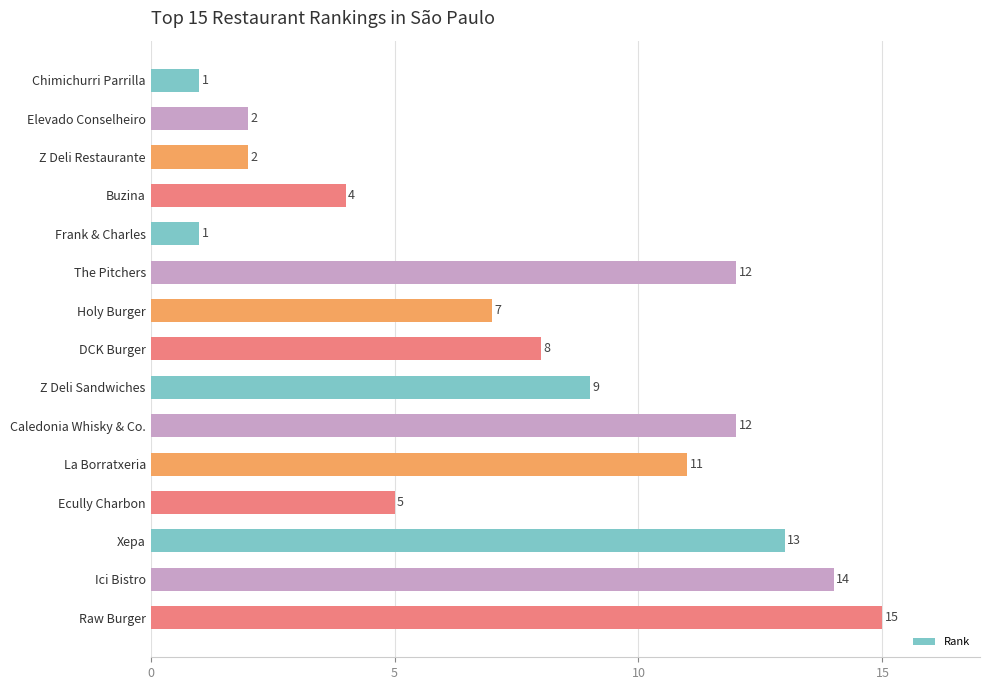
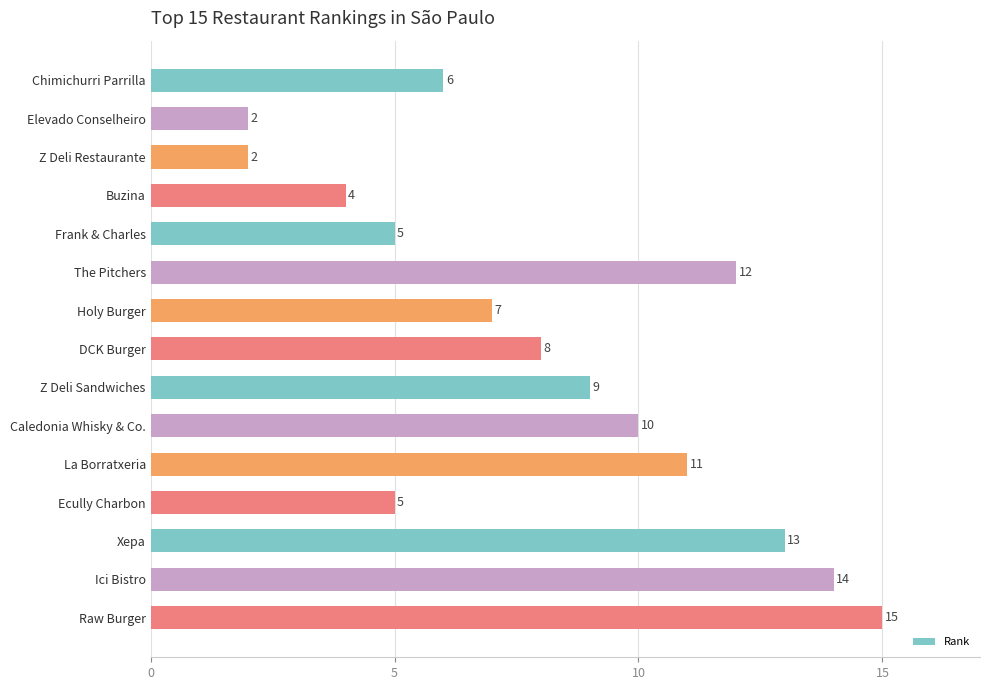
Chimichurri Parrilla: 1 -> 6
Frank & Charles: 1 -> 5
Caledonia Whisky & Co.: 12 -> 10
